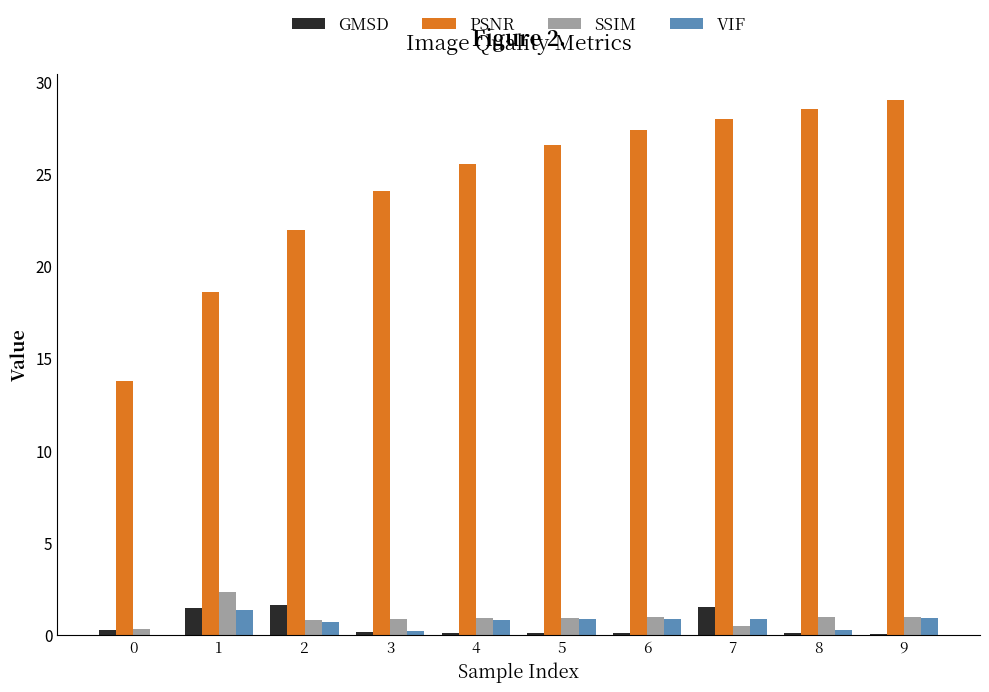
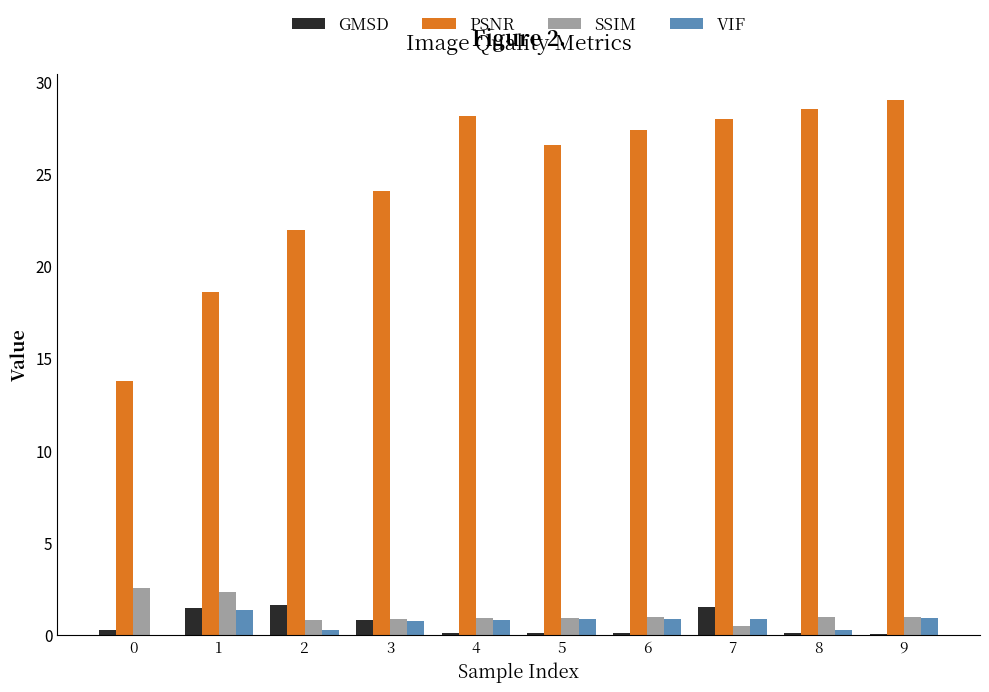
SSIM, 0: 0.3 -> 2.5
VIF, 2: 0.7 -> 0.2
GMSD, 3: 0.1 -> 0.8
VIF, 3: 0.2 -> 0.8
PSNR, 4: 25.5 -> 28.1
